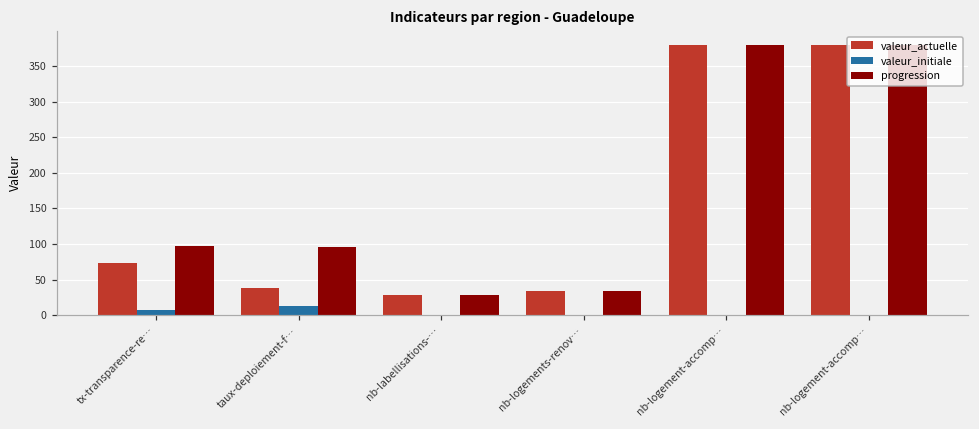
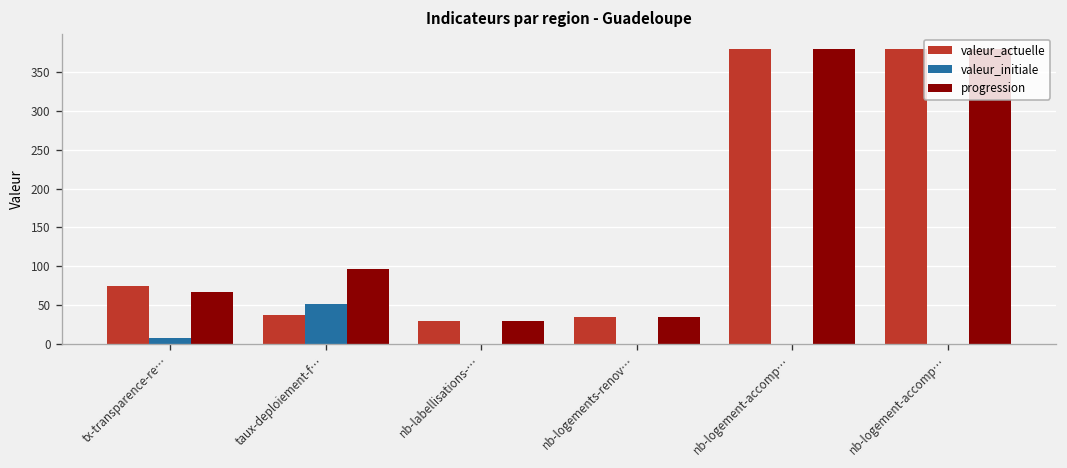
progression, tx-transparence-re…: 100 -> 70
valeur_initiale, taux-deploiement-f…: 10 -> 50
